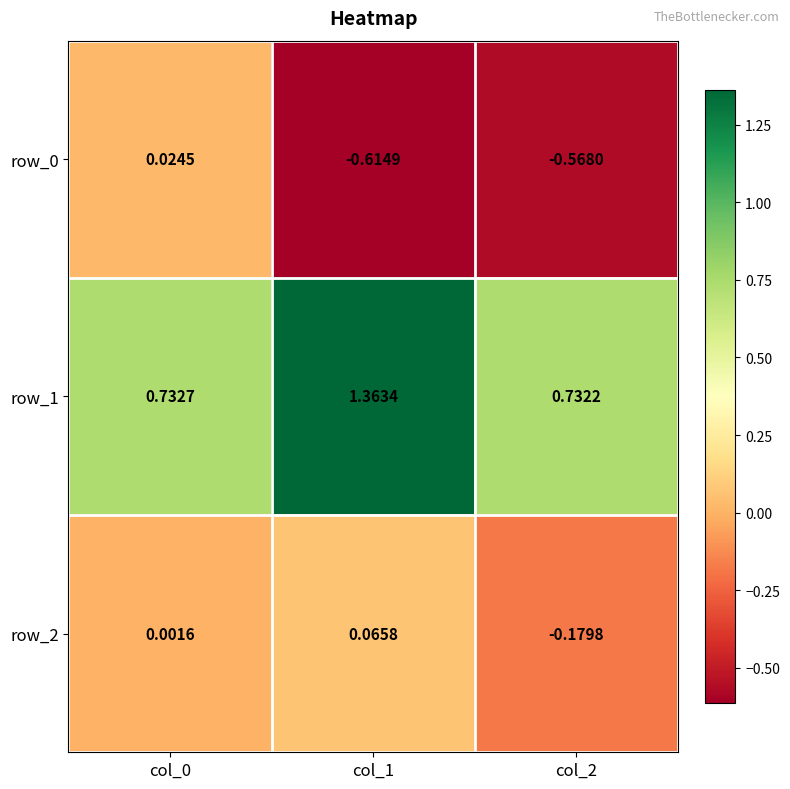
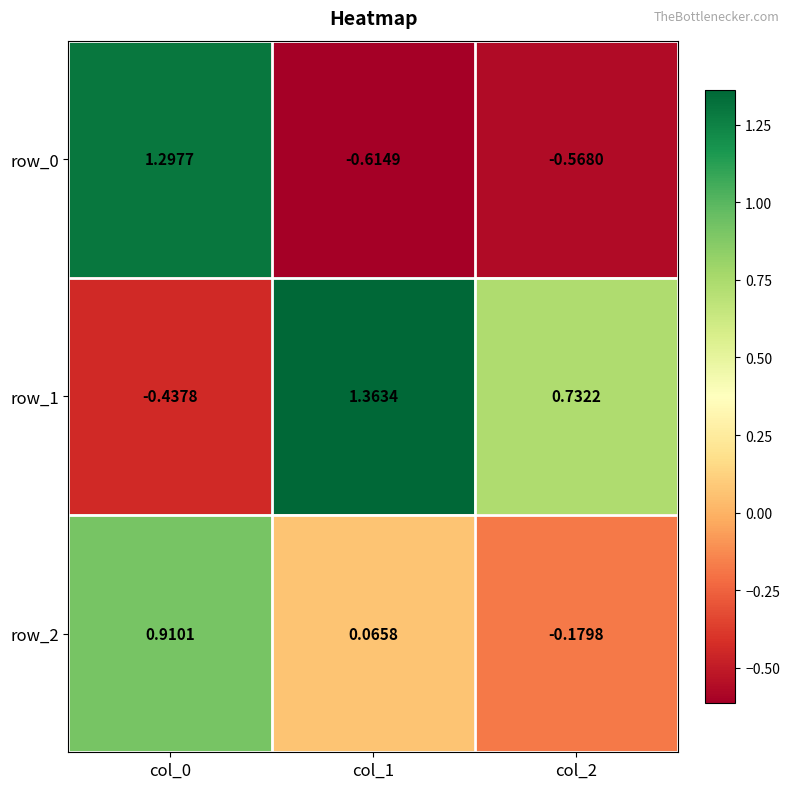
row_0, col_0: 0.0245 -> 1.2977
row_1, col_0: 0.7327 -> -0.4378
row_2, col_0: 0.0016 -> 0.9101
